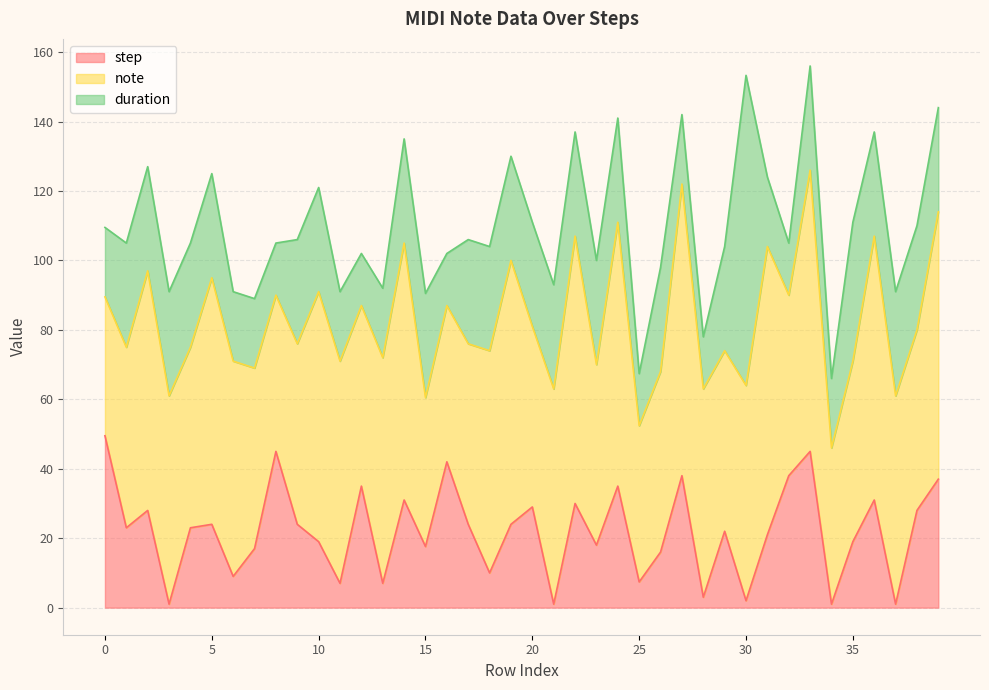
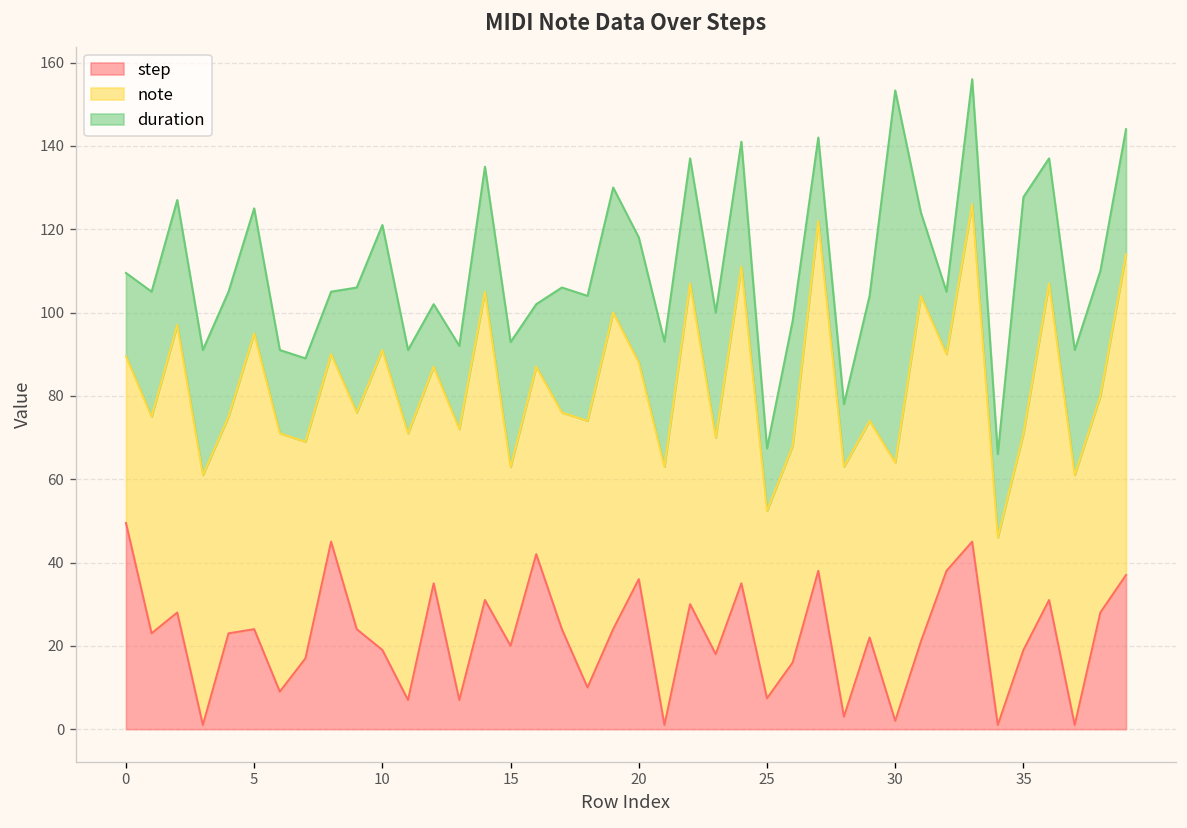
step, 15: 18 -> 20
step, 20: 29 -> 36
duration, 35: 40 -> 57
